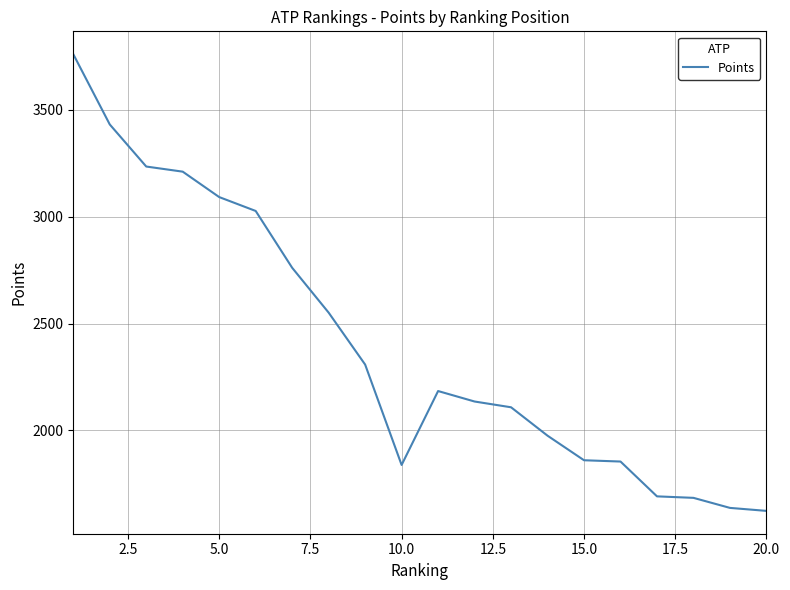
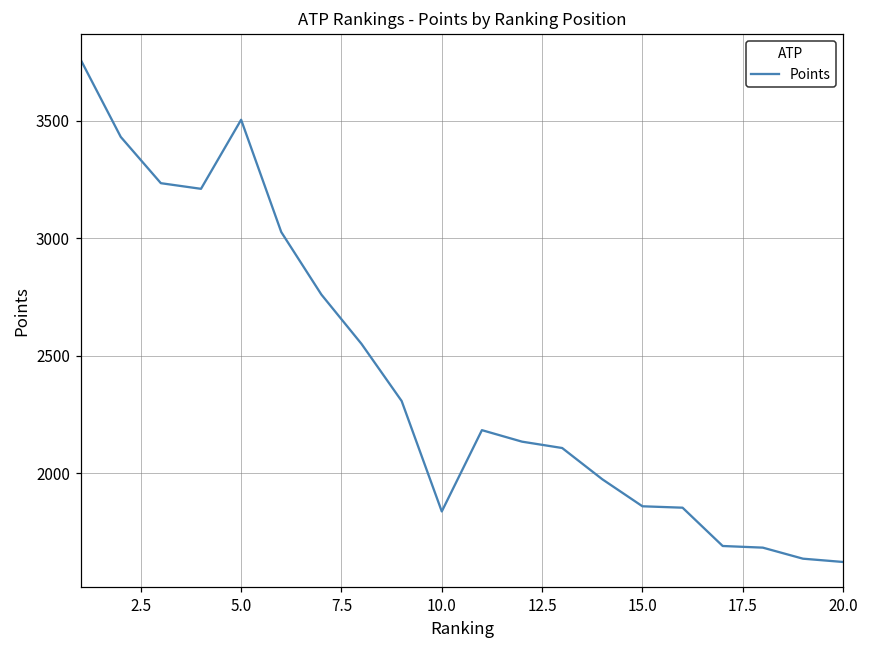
5.0: 3090 -> 3510
